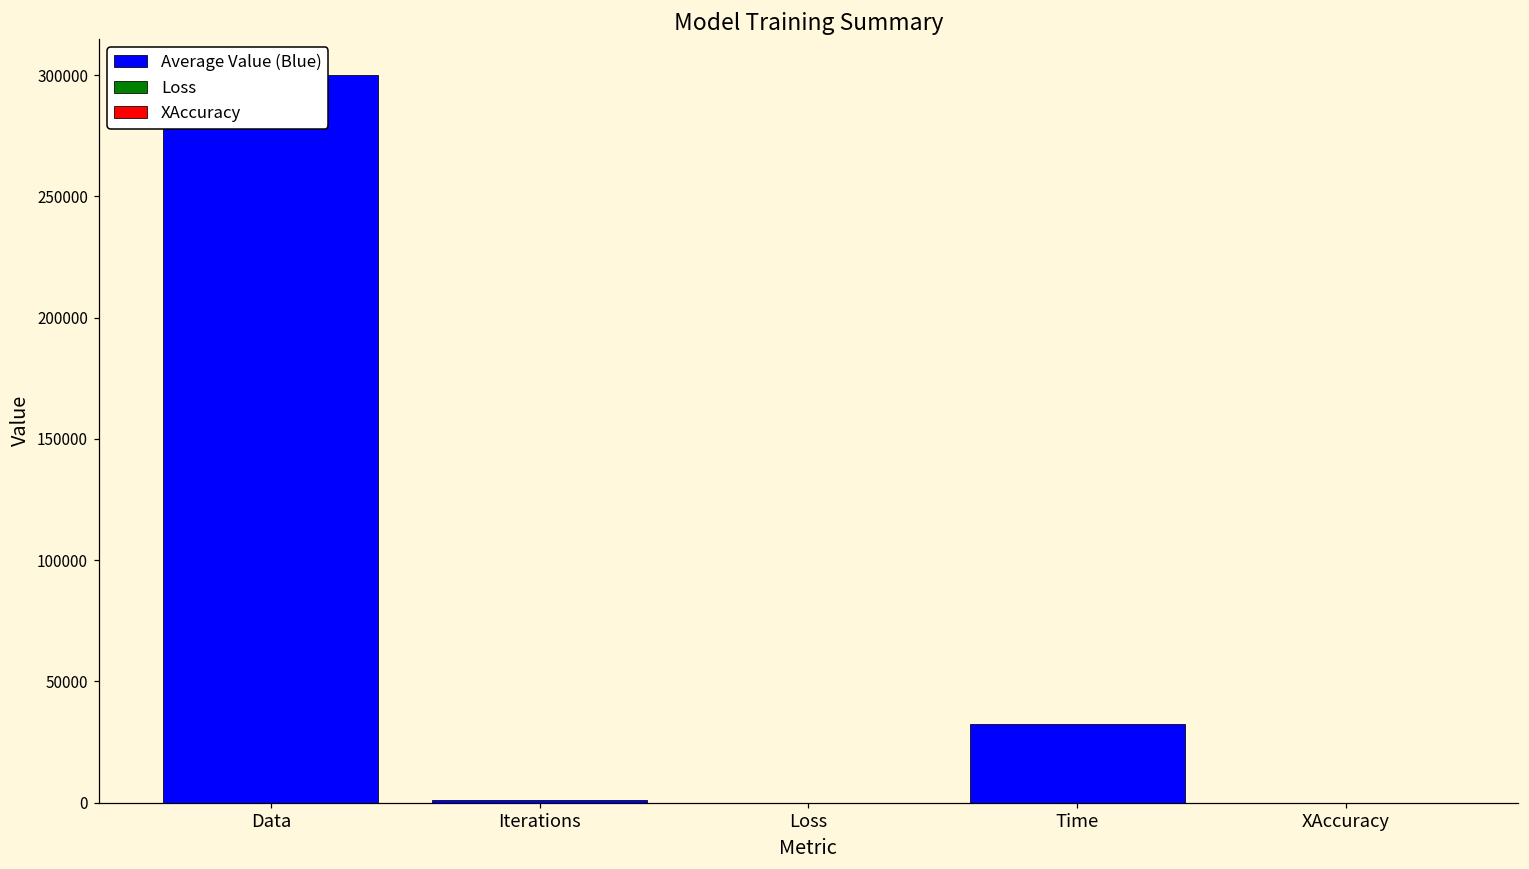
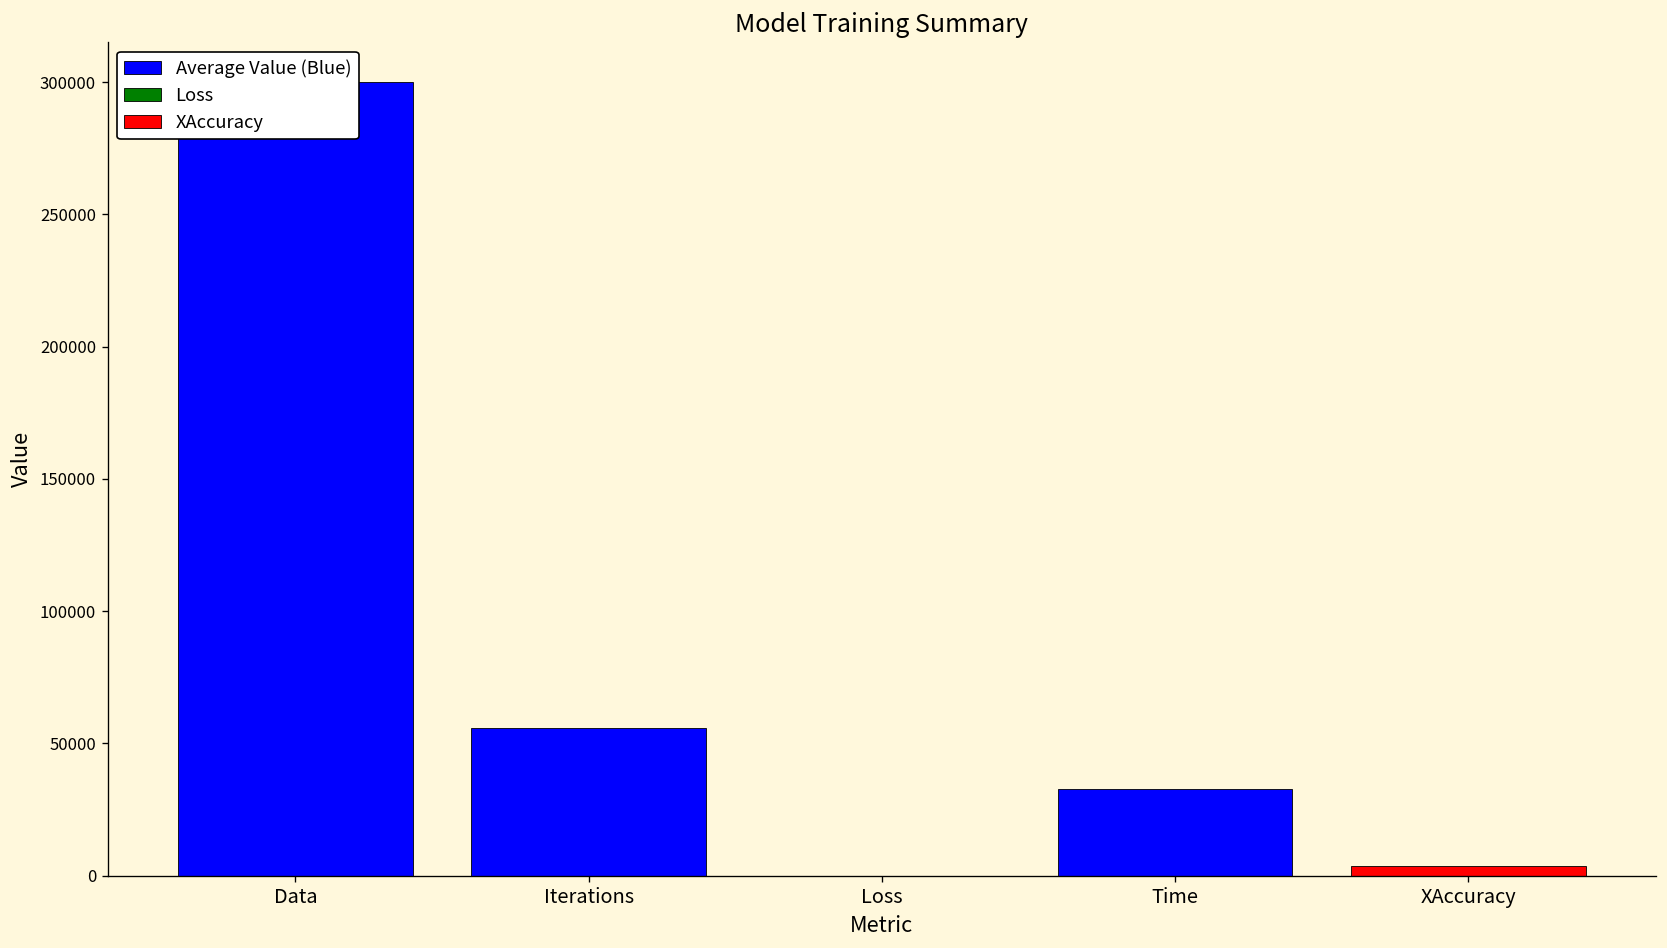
Iterations: 1000 -> 56000
XAccuracy: 0 -> 4000
